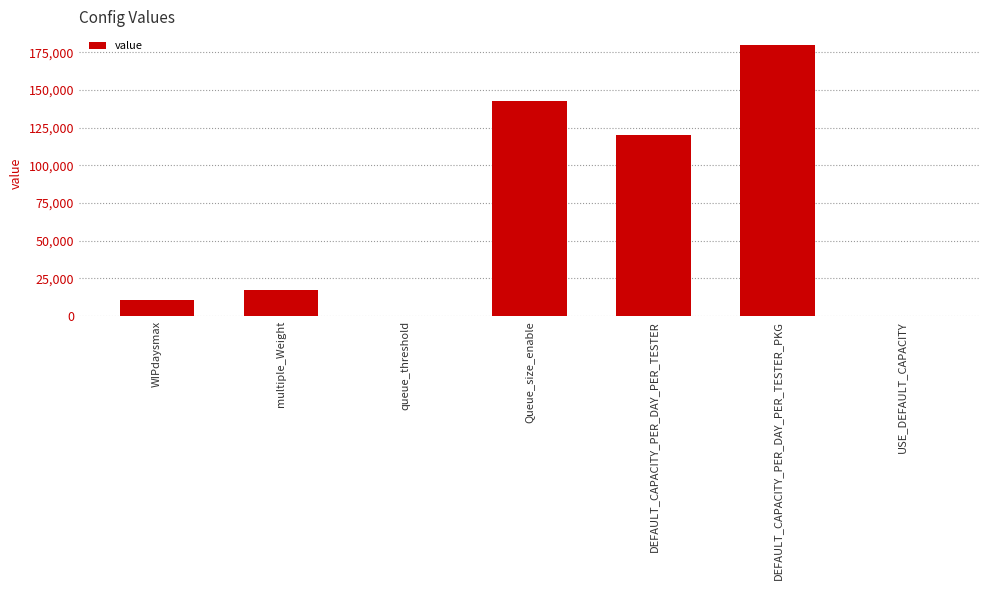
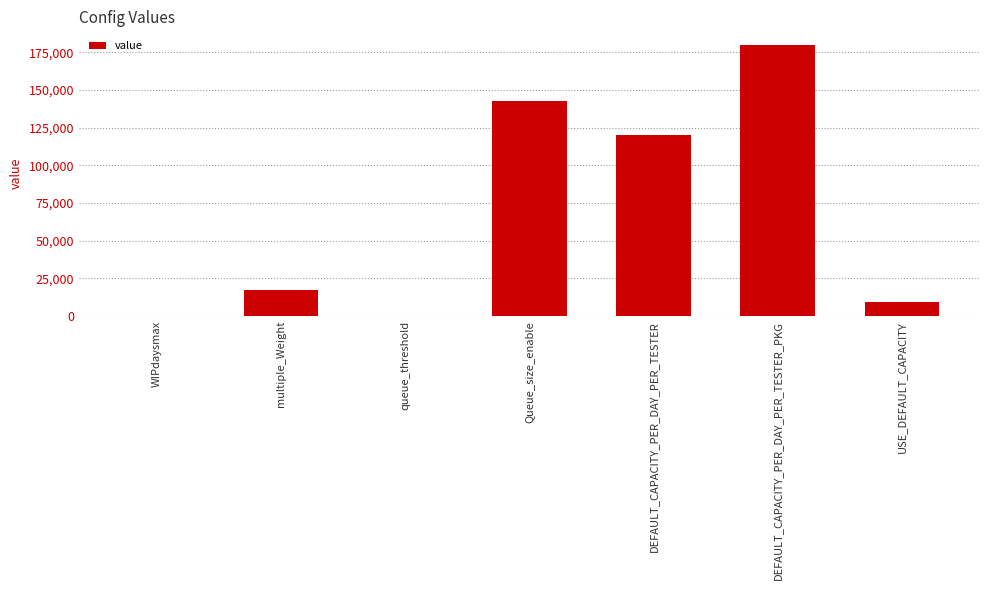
WIPdaysmax: 11,000 -> 0
USE_DEFAULT_CAPACITY: 0 -> 10,000
